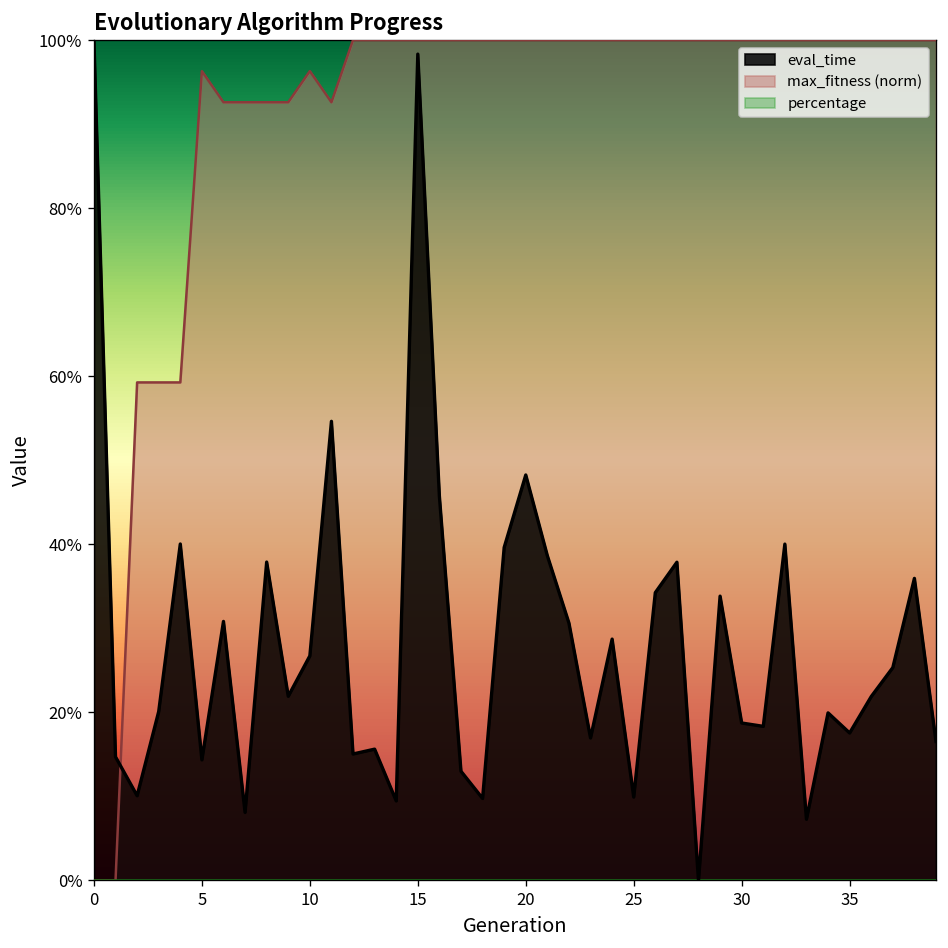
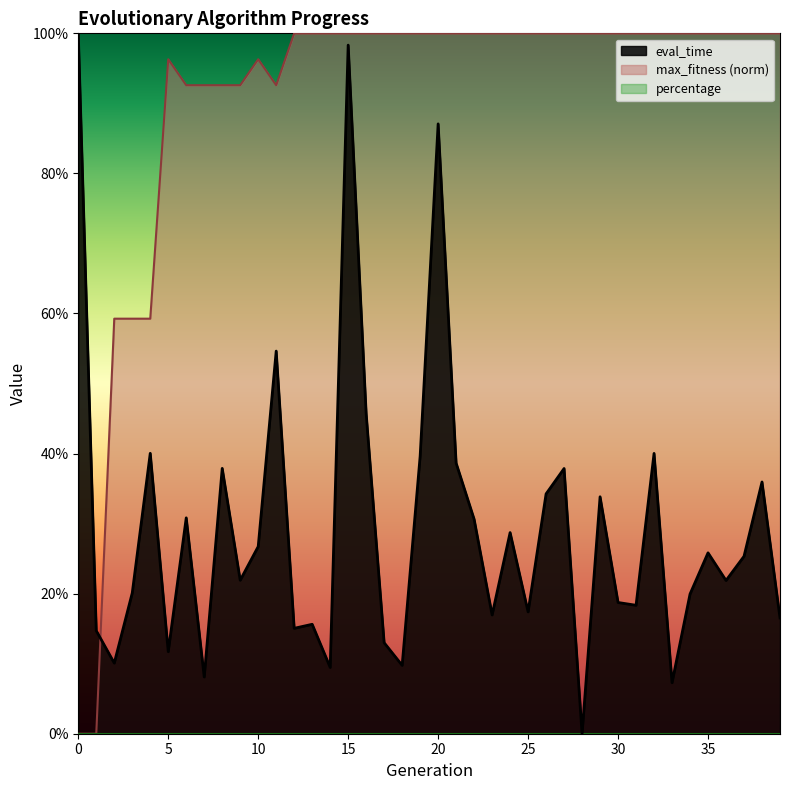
eval_time, 5: 14% -> 12%
eval_time, 20: 48% -> 87%
eval_time, 25: 10% -> 17%
eval_time, 35: 18% -> 26%
